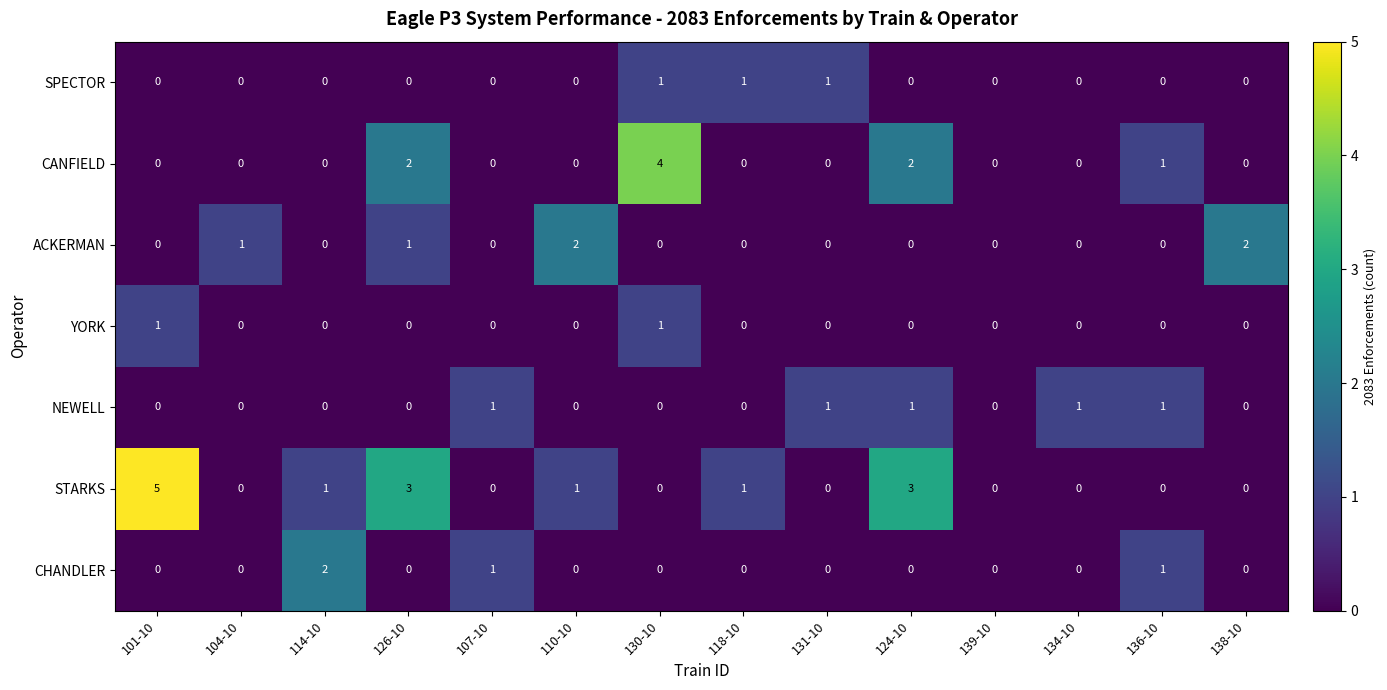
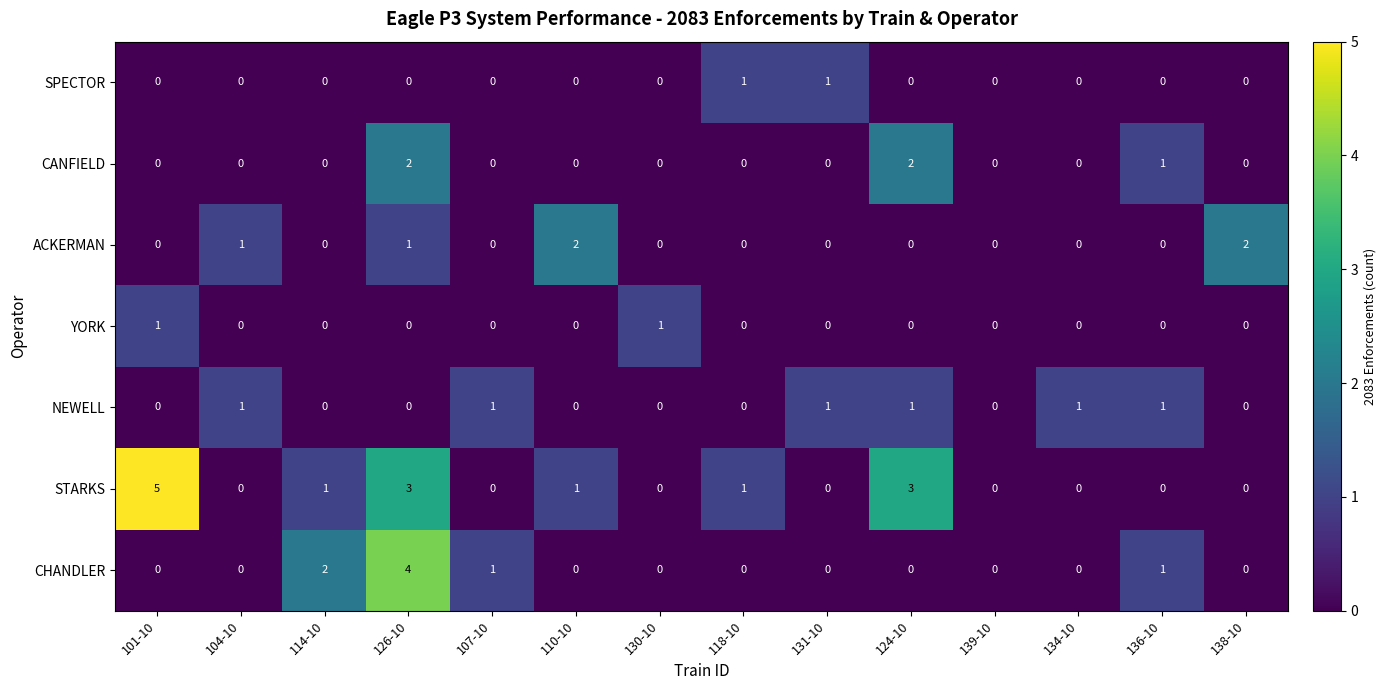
SPECTOR, 130-10: 1 -> 0
CANFIELD, 130-10: 4 -> 0
NEWELL, 104-10: 0 -> 1
CHANDLER, 126-10: 0 -> 4
